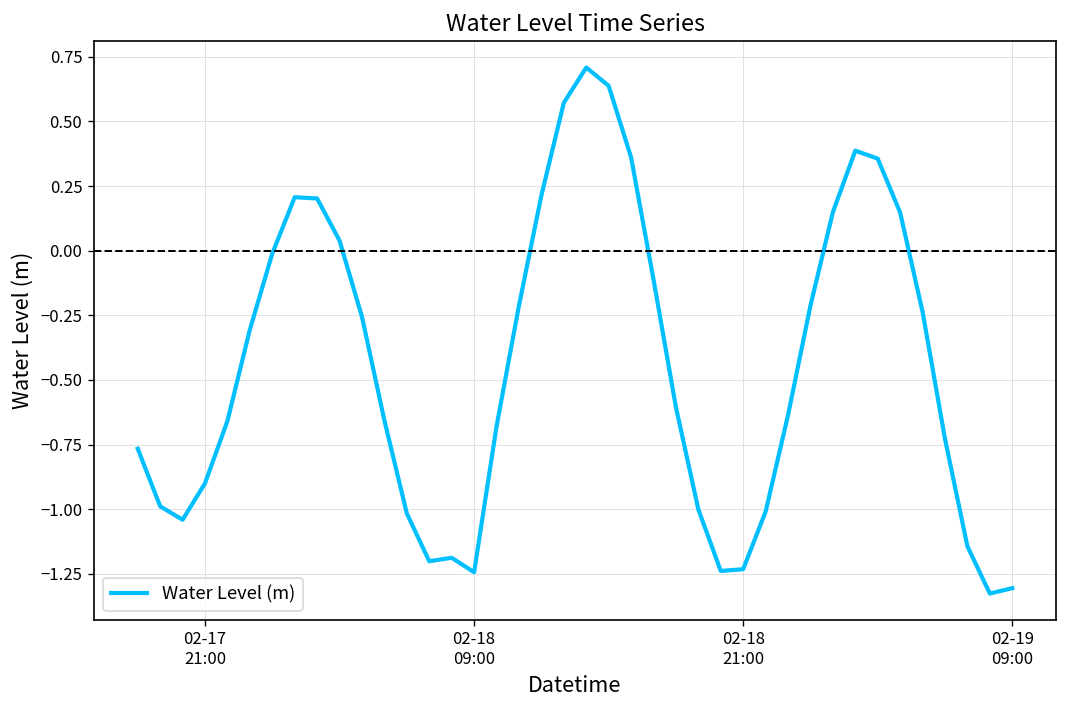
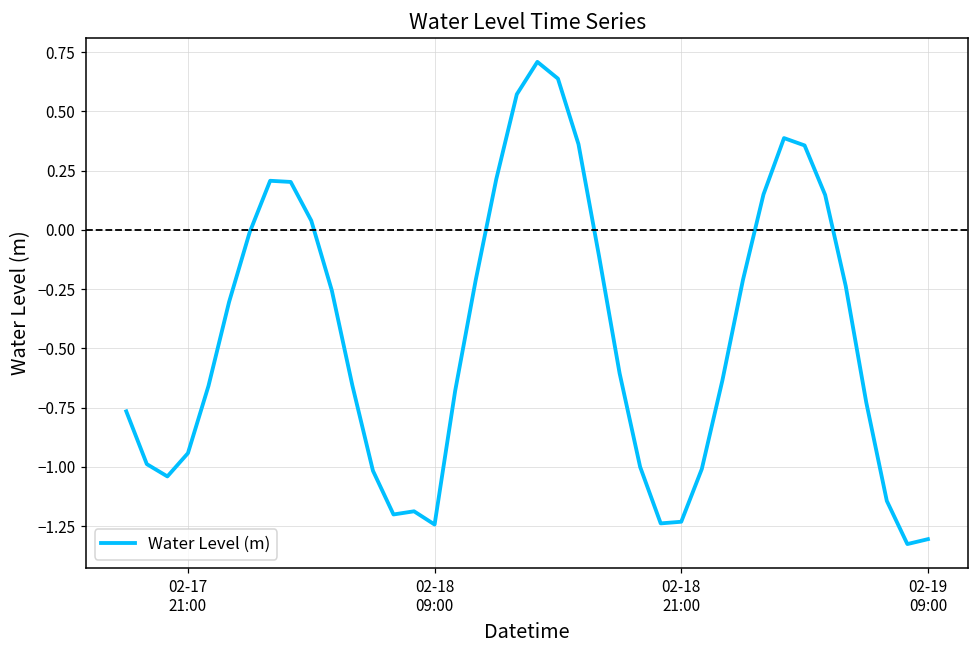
02-17 21:00: -0.90 -> -0.94
